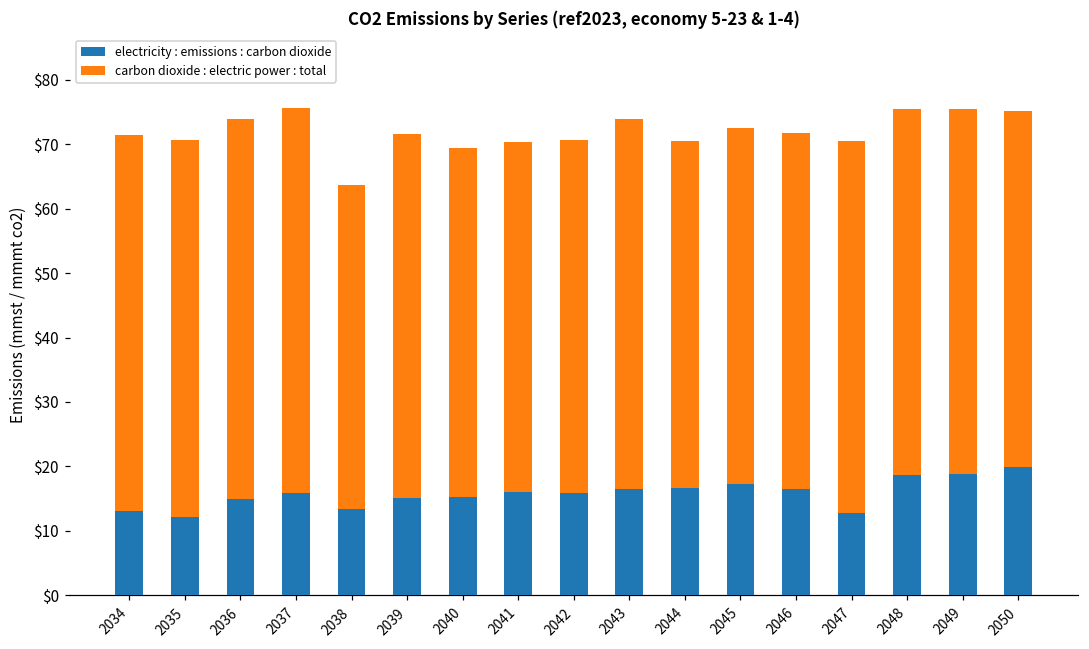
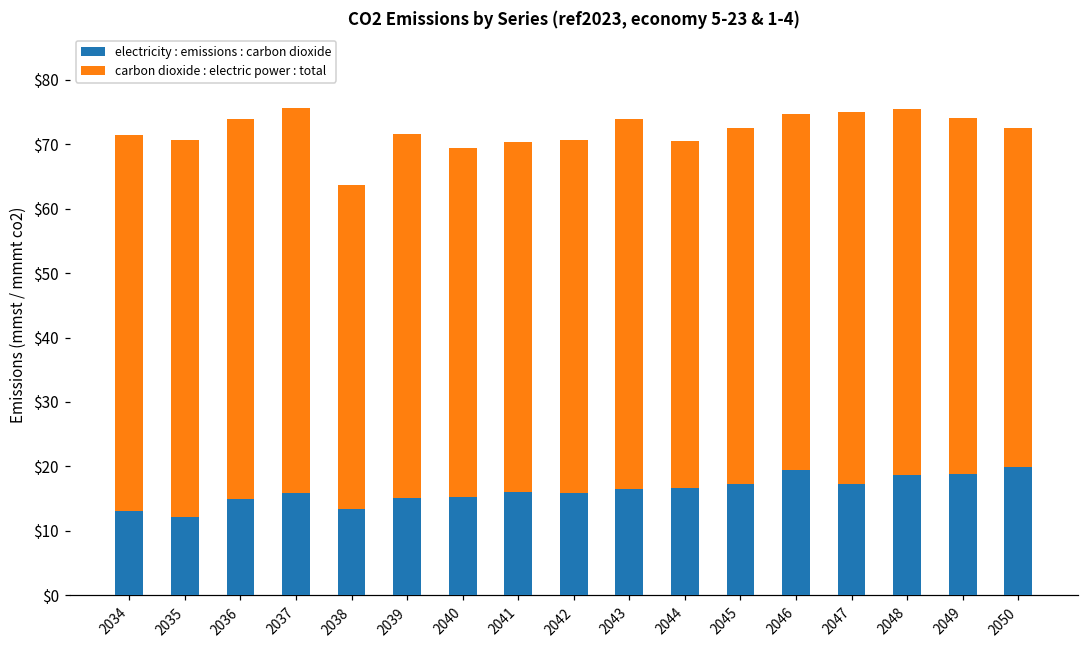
electricity : emissions : carbon dioxide, 2046: $17 -> $19
electricity : emissions : carbon dioxide, 2047: $13 -> $17
carbon dioxide : electric power : total, 2049: $57 -> $55
carbon dioxide : electric power : total, 2050: $55 -> $53
